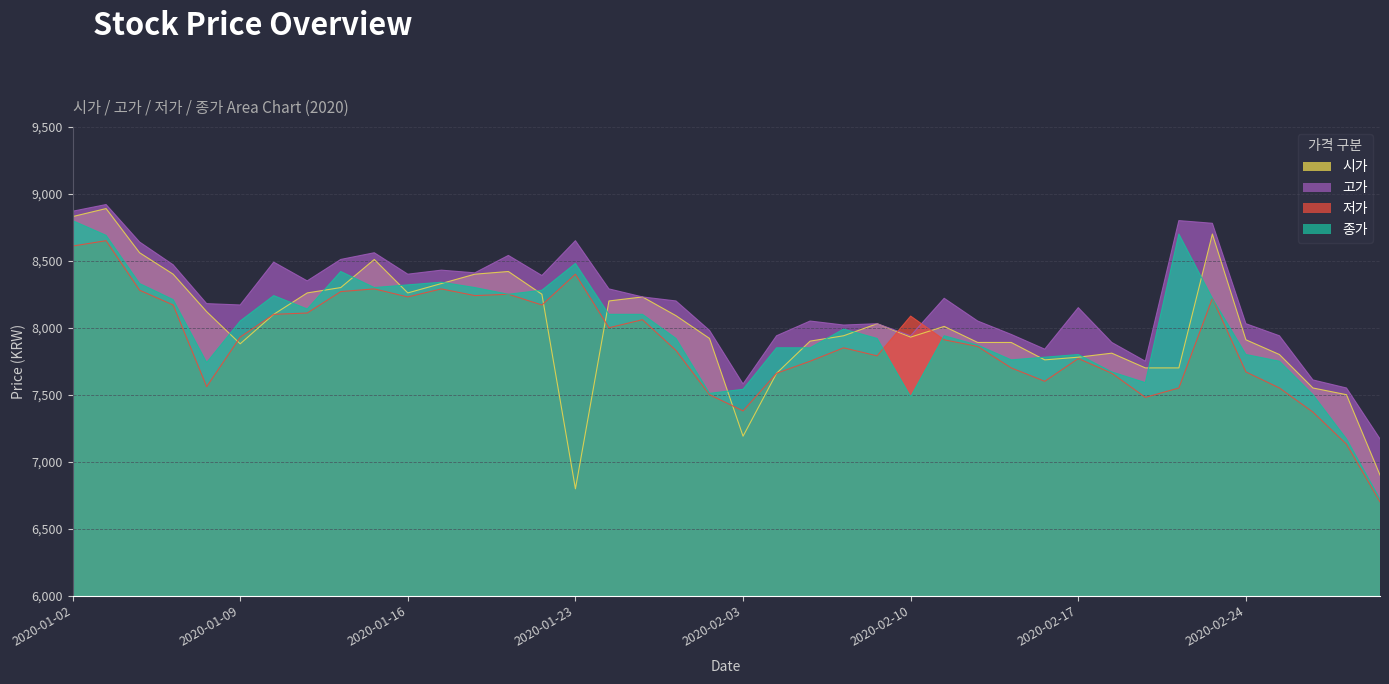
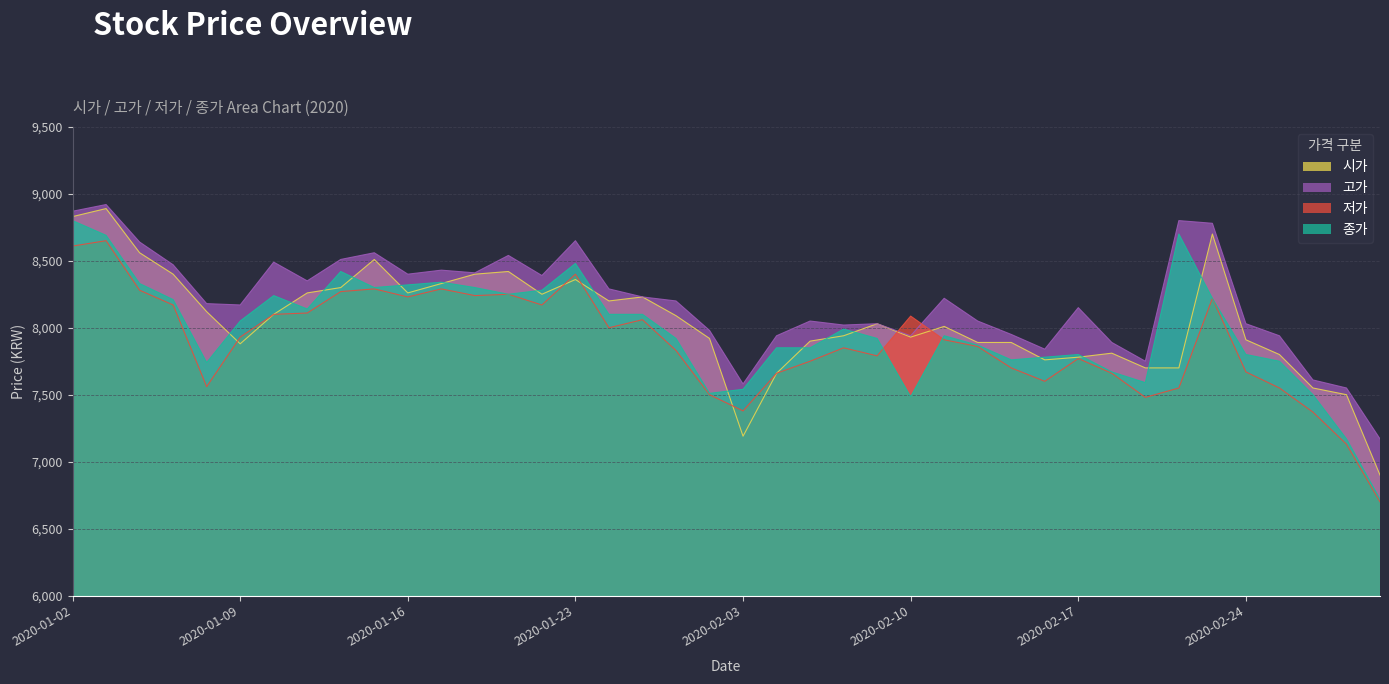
시가, 2020-01-23: 6,800 -> 8,360
